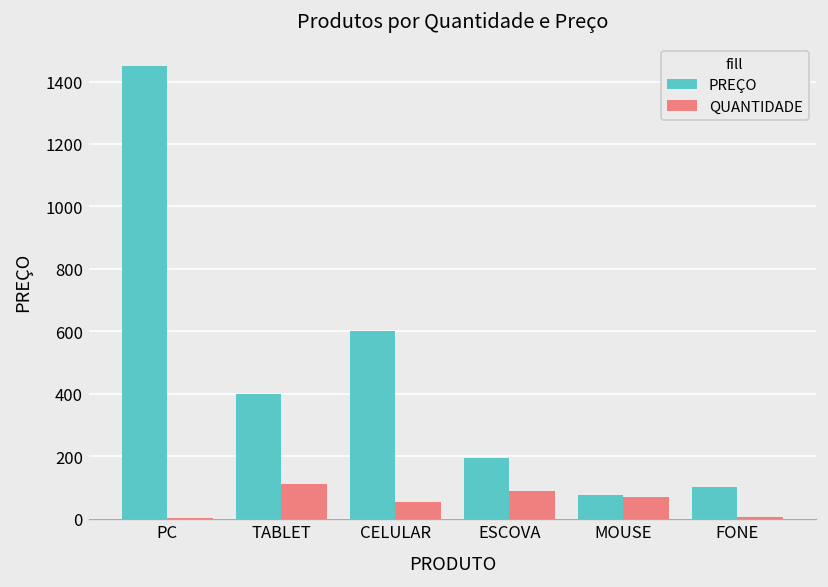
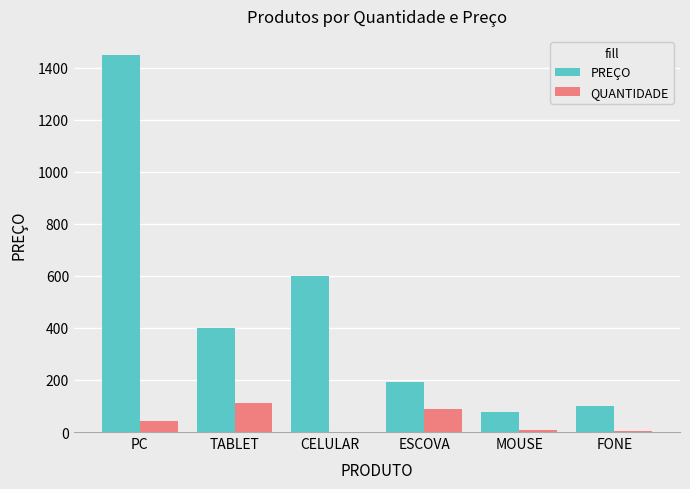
QUANTIDADE, PC: 0 -> 40
QUANTIDADE, CELULAR: 50 -> 0
QUANTIDADE, MOUSE: 70 -> 10
